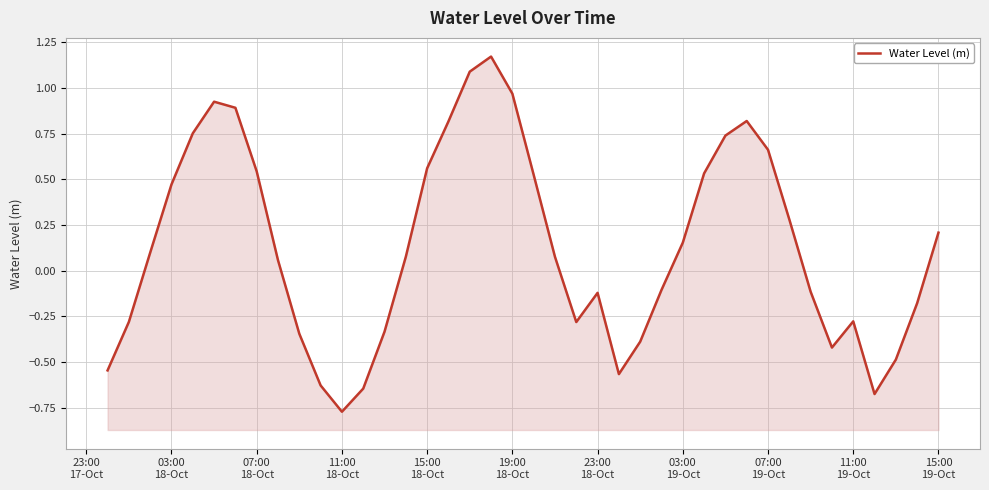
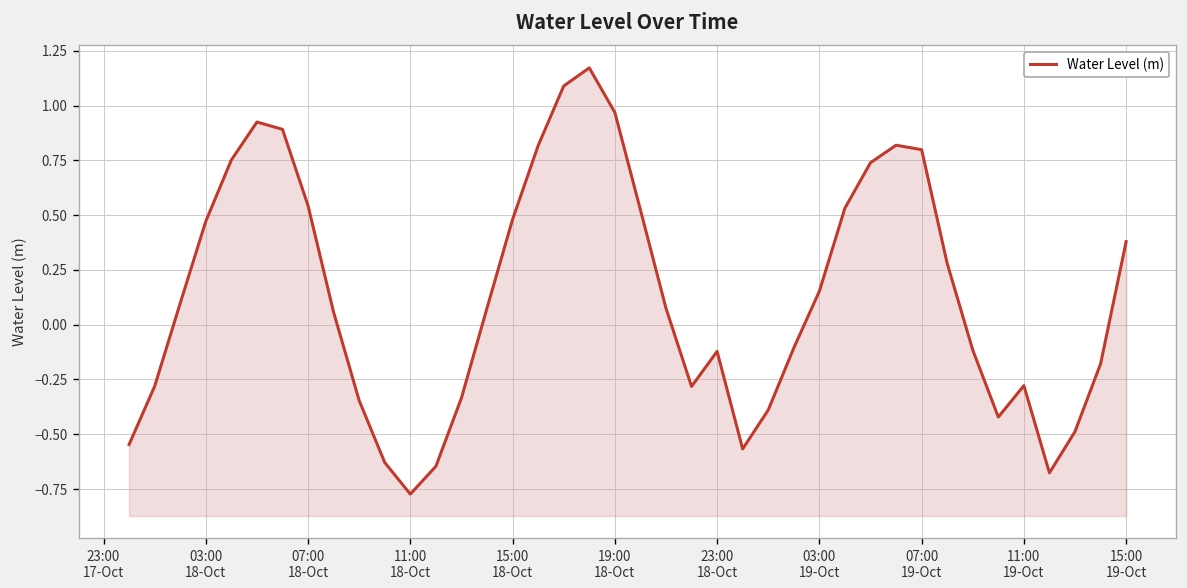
15:00 18-Oct: 0.56 -> 0.48
07:00 19-Oct: 0.66 -> 0.80
15:00 19-Oct: 0.21 -> 0.38
